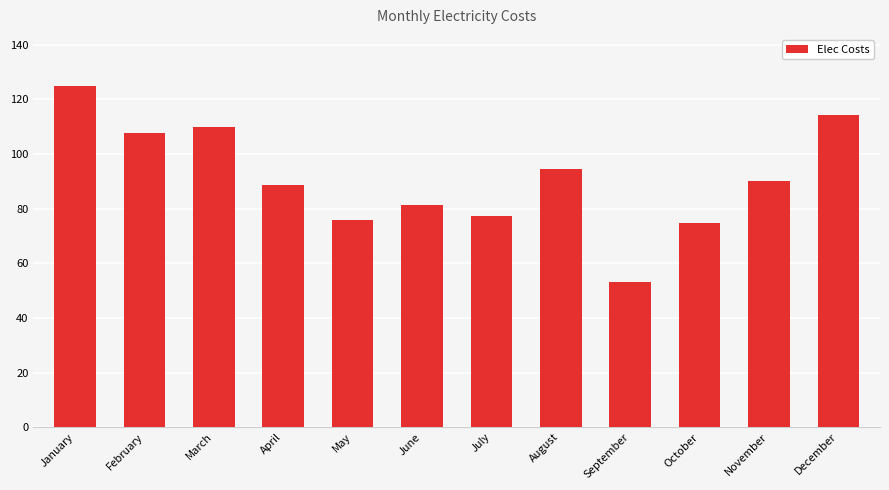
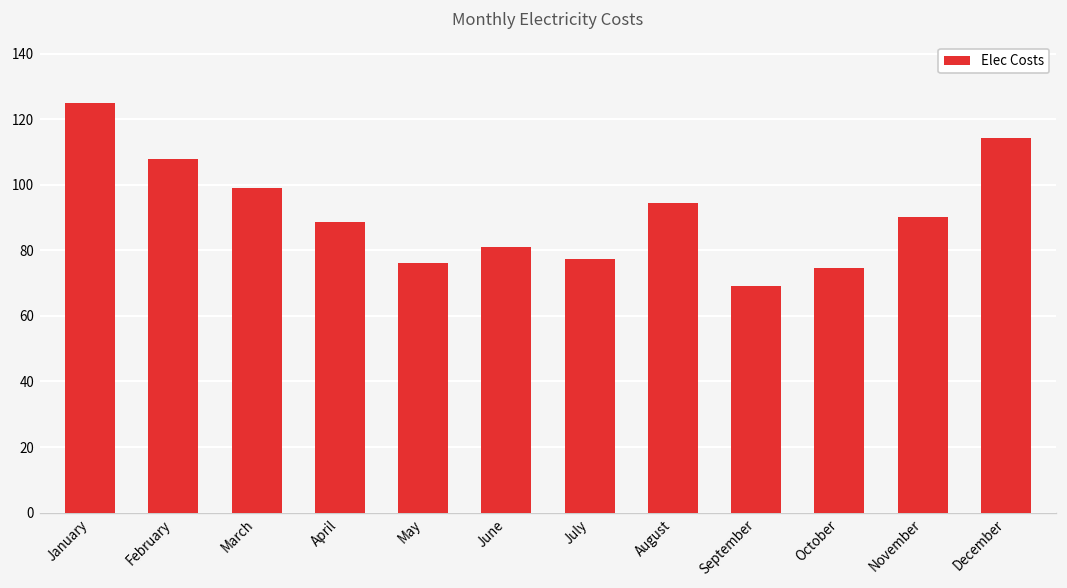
March: 110 -> 99
September: 53 -> 69
